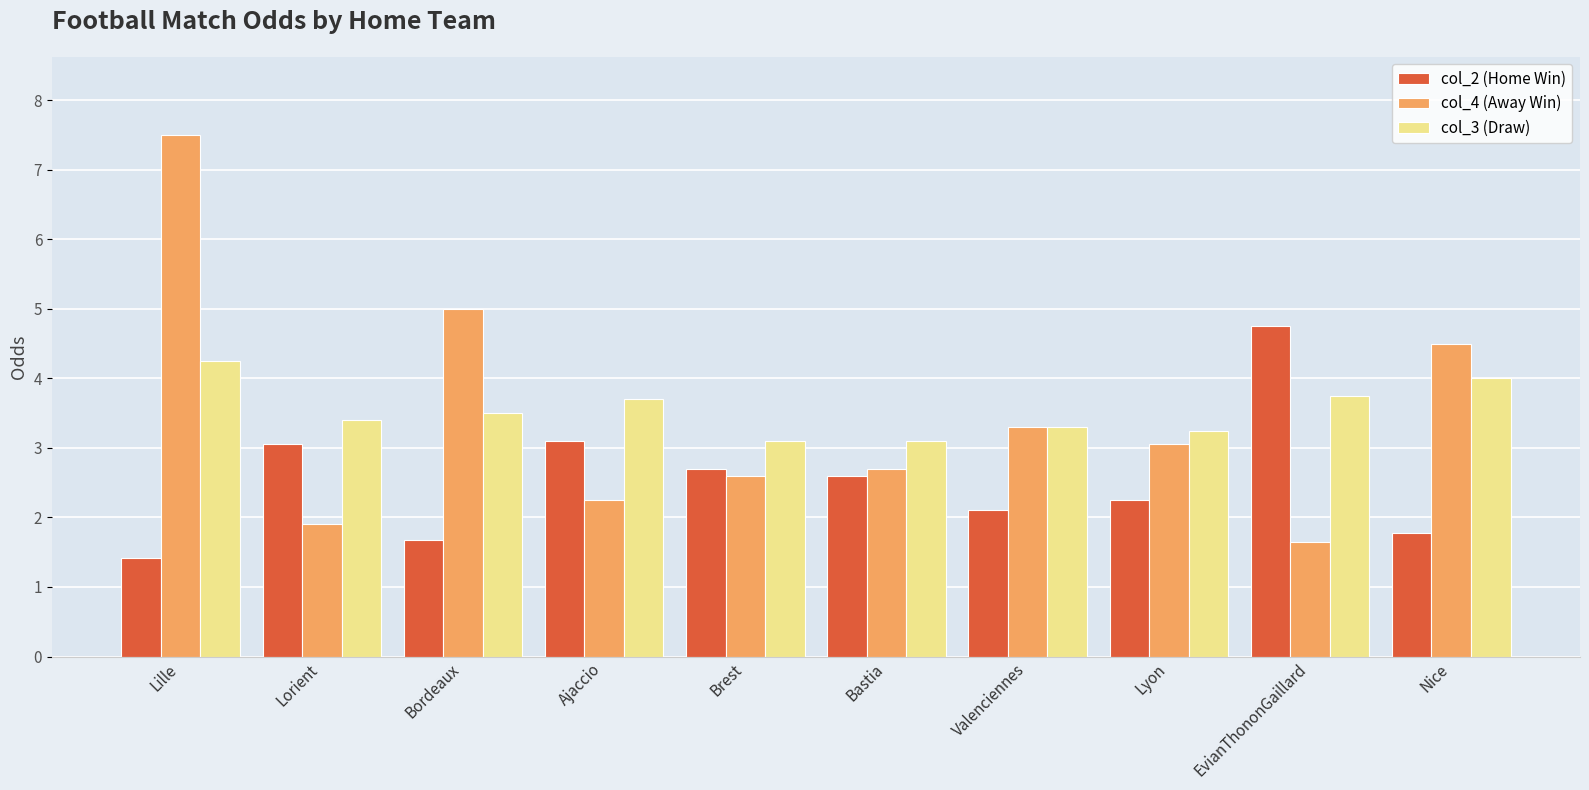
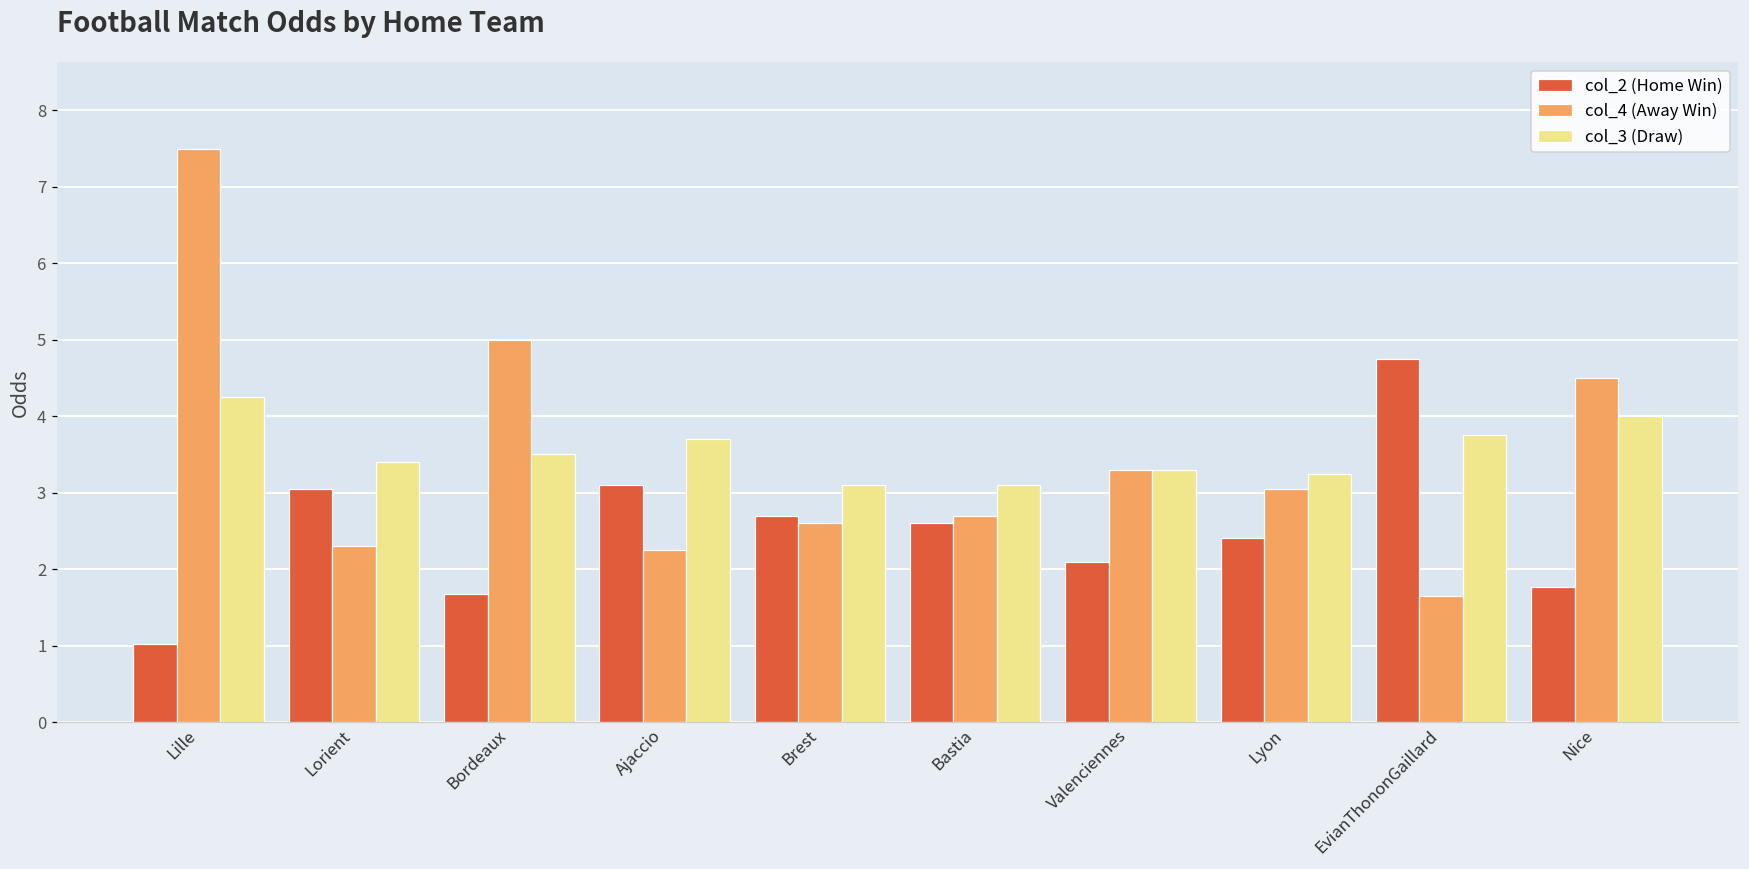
col_2 (Home Win), Lille: 1.4 -> 1.0
col_4 (Away Win), Lorient: 1.9 -> 2.3
col_2 (Home Win), Lyon: 2.3 -> 2.4
